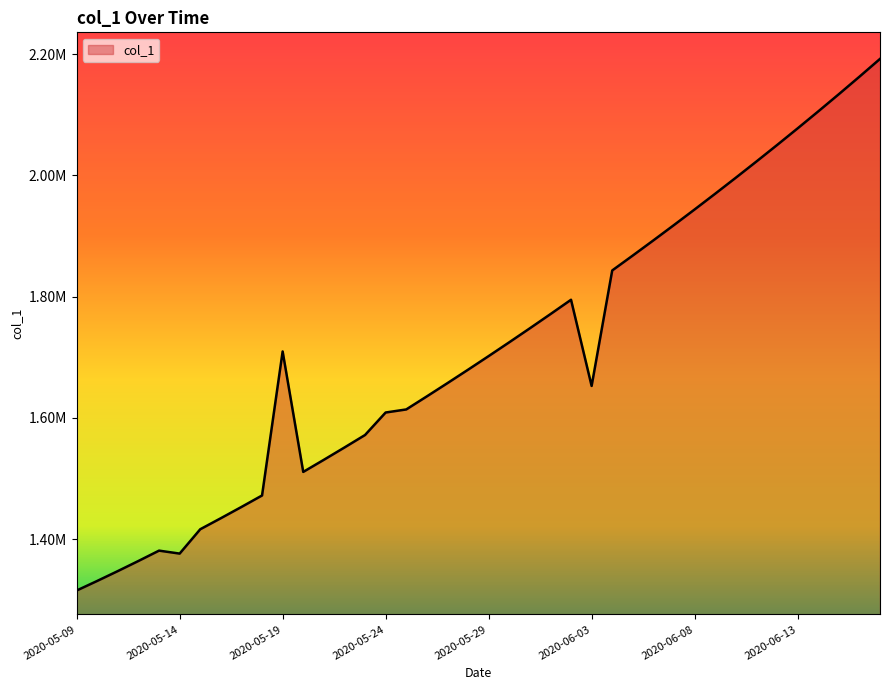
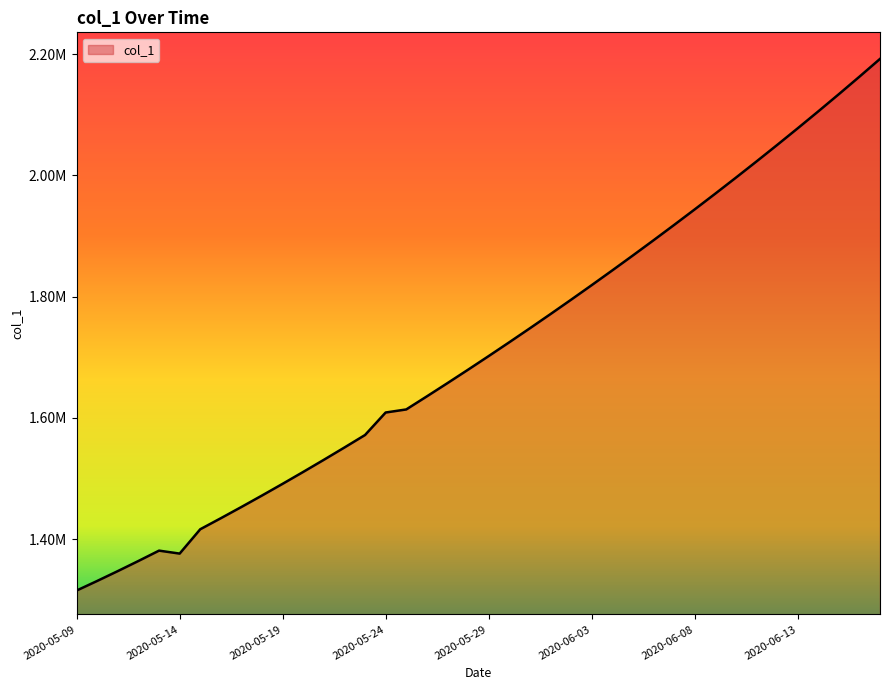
2020-05-19: 1710000 -> 1490000
2020-06-03: 1650000 -> 1820000
